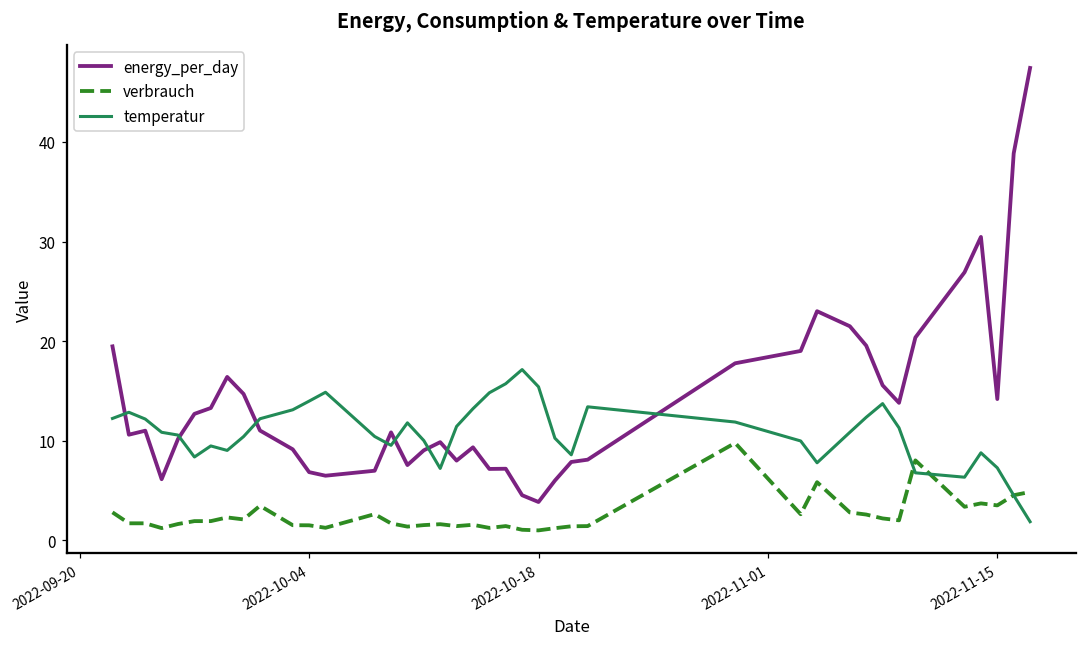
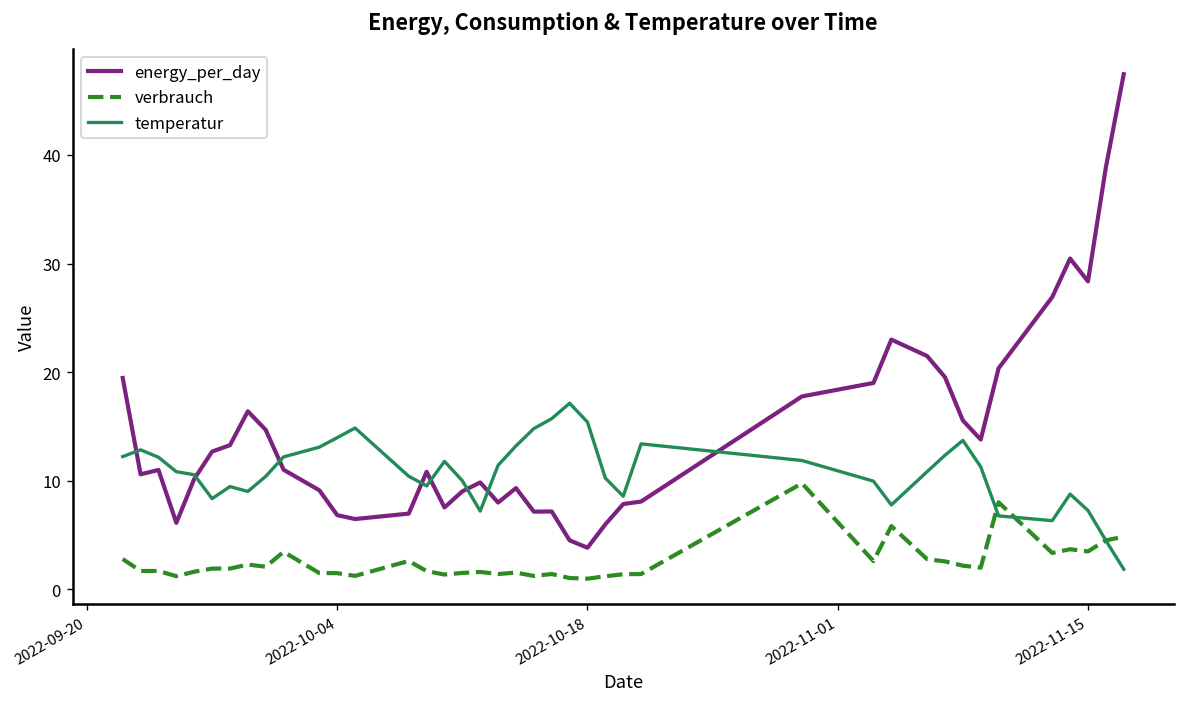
energy_per_day, 2022-11-15: 14 -> 28
